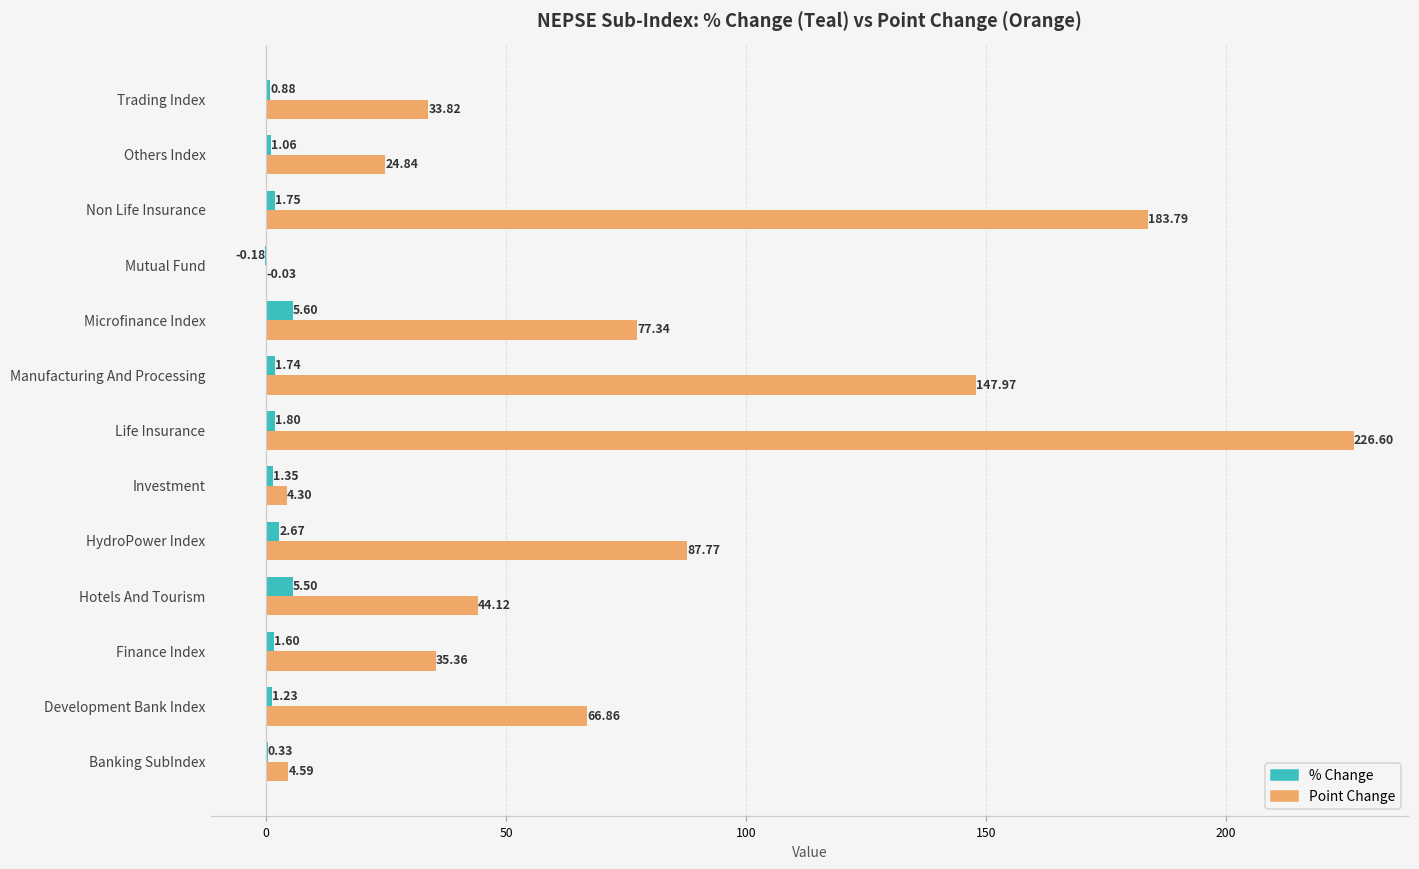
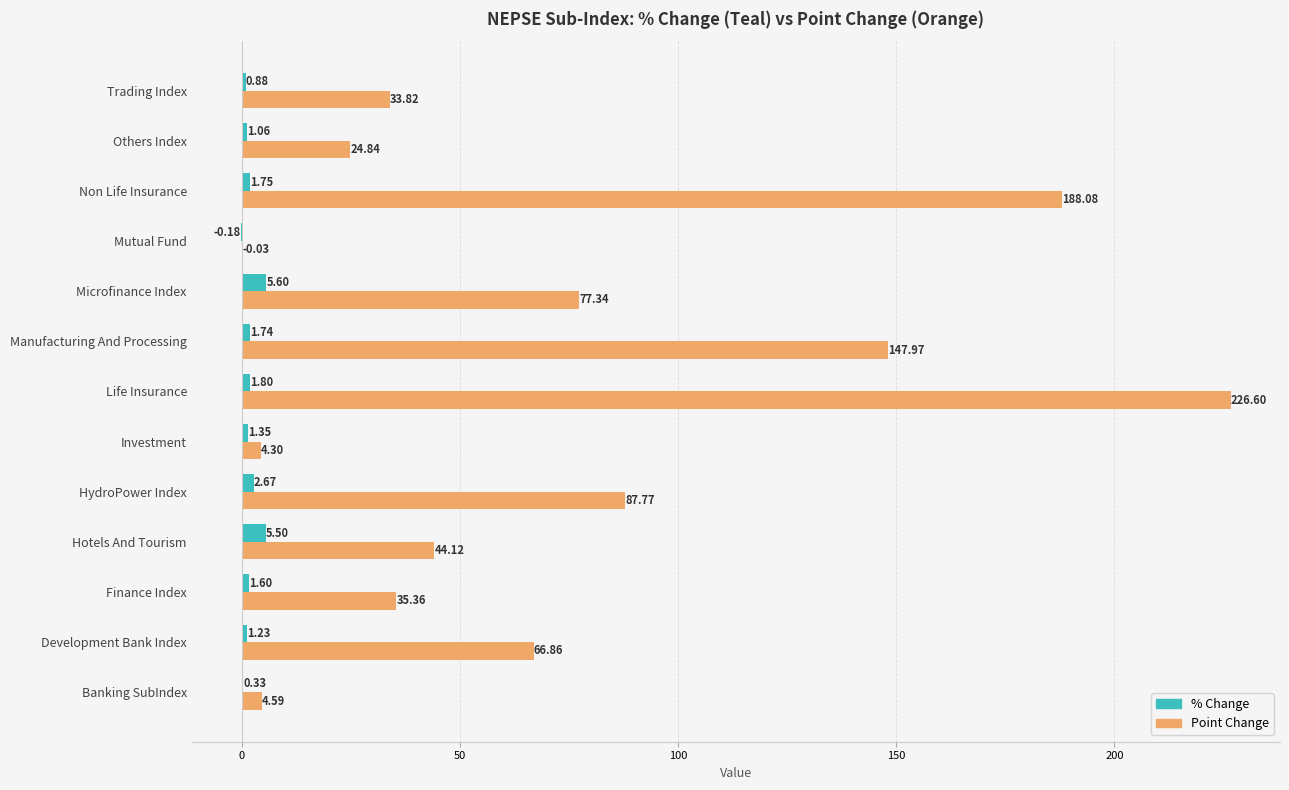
Point Change, Non Life Insurance: 183.79 -> 188.08
